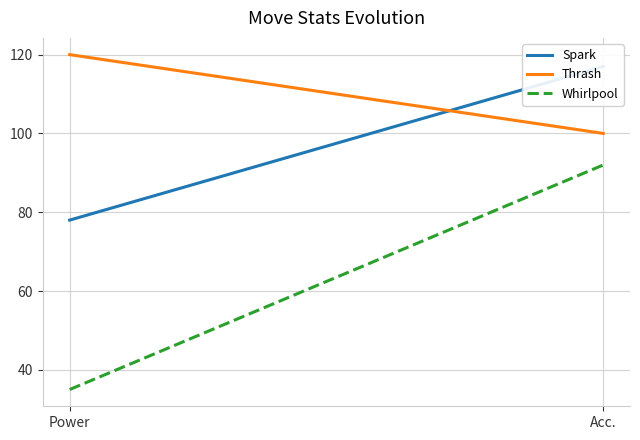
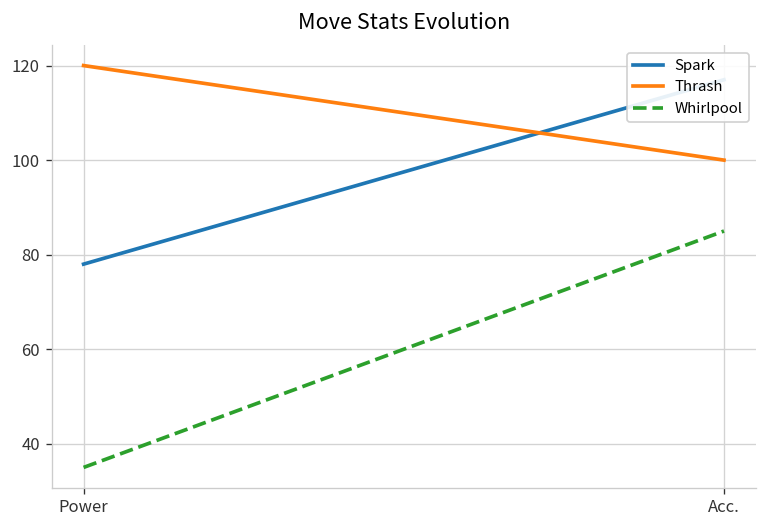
Whirlpool, Acc.: 92 -> 85
